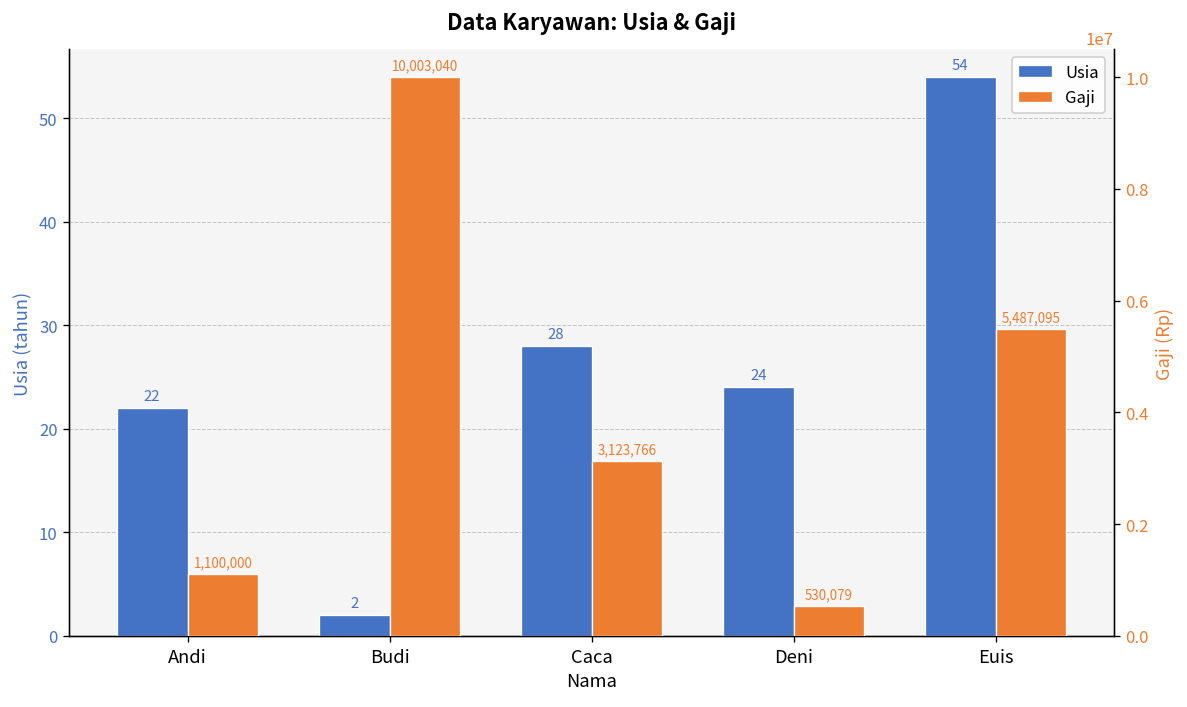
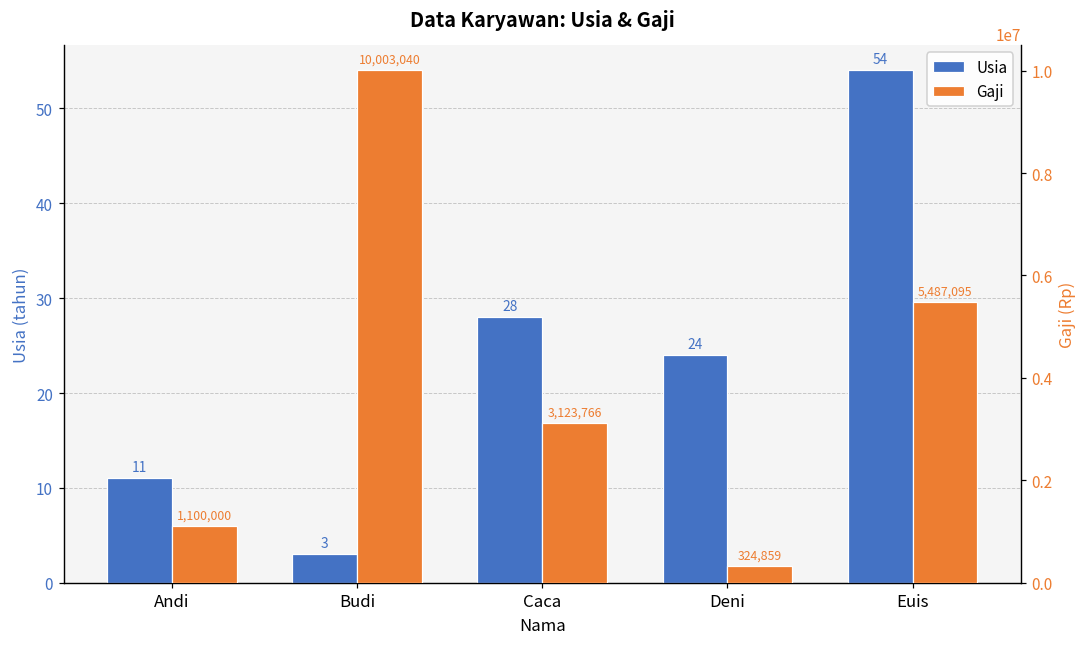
Usia, Andi: 22 -> 11
Usia, Budi: 2 -> 3
Gaji, Deni: 530,079 -> 324,859
